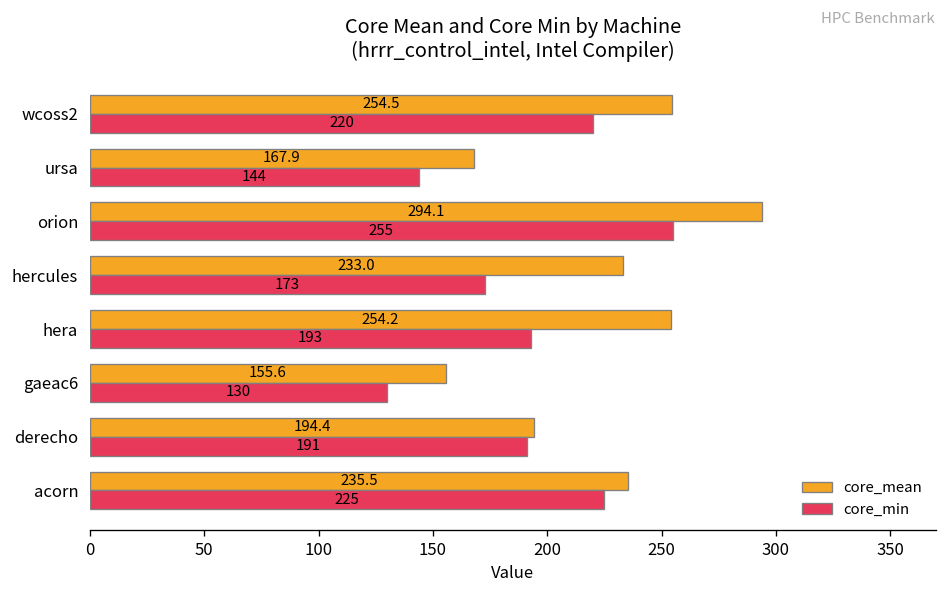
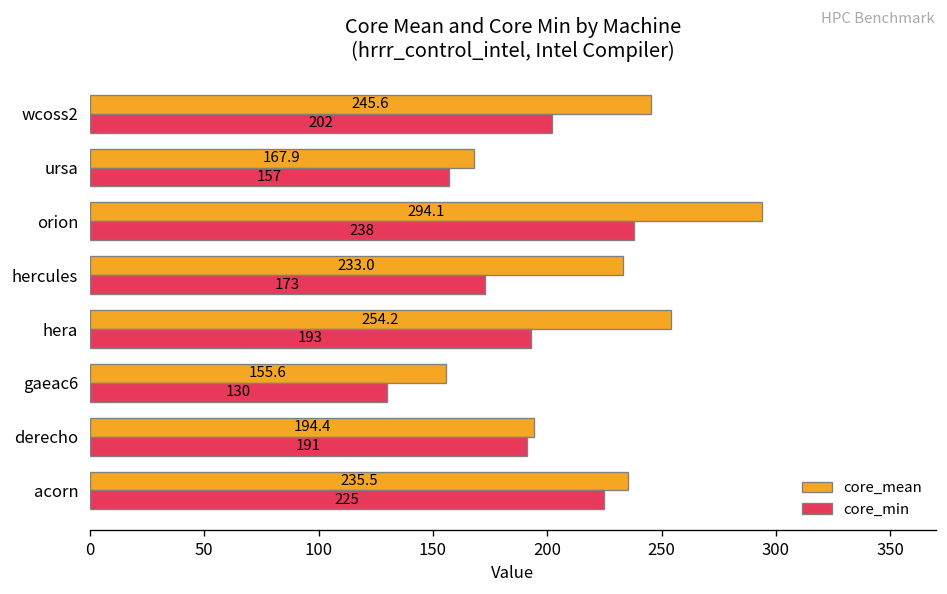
core_mean, wcoss2: 254.5 -> 245.6
core_min, wcoss2: 220 -> 202
core_min, ursa: 144 -> 157
core_min, orion: 255 -> 238
